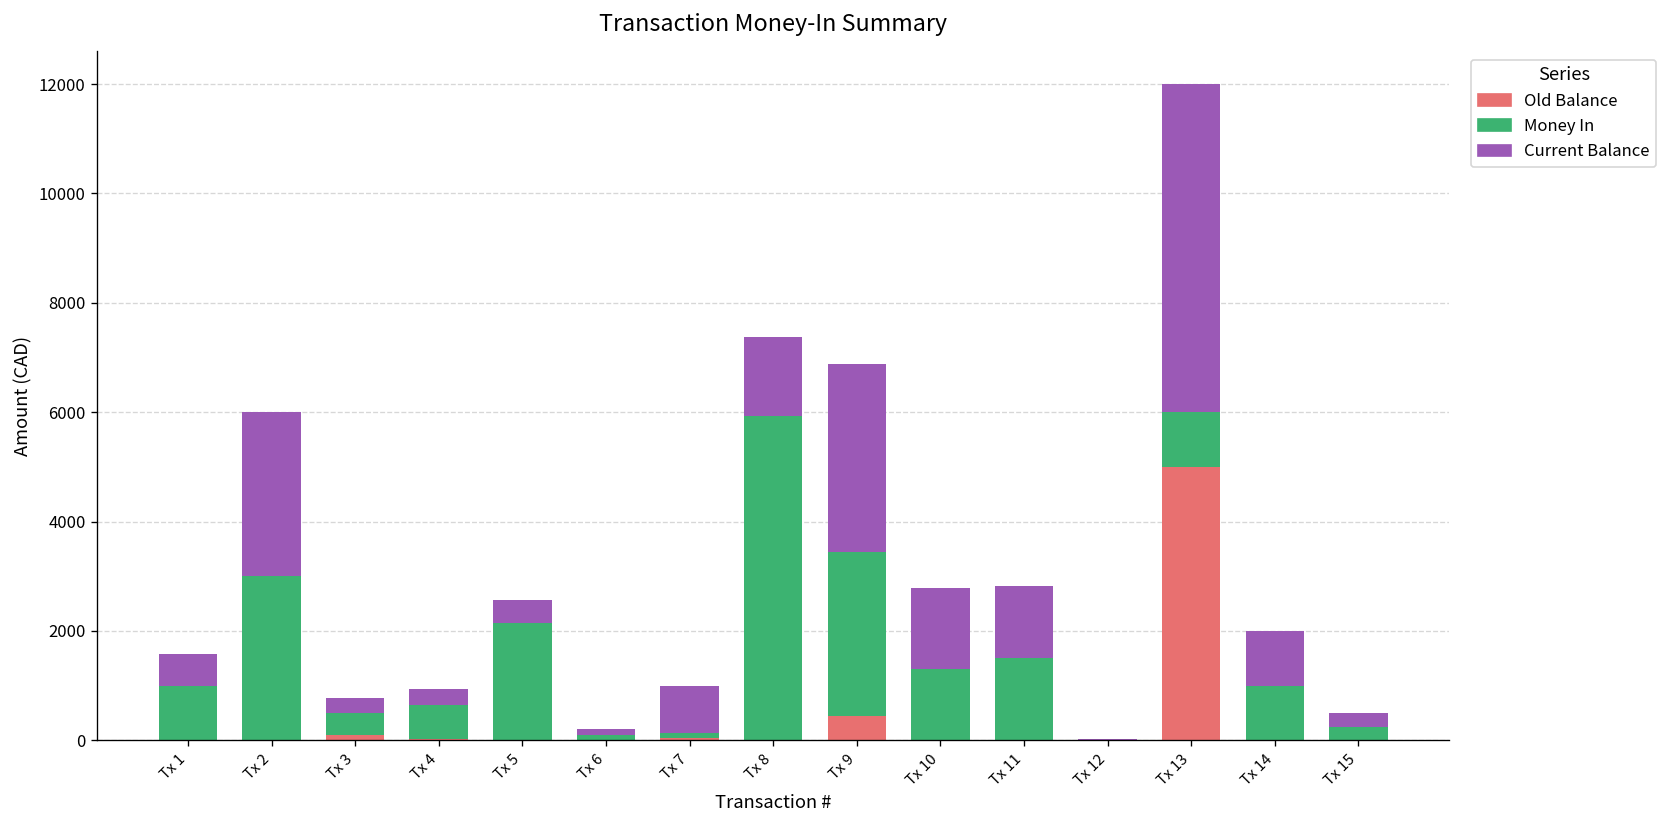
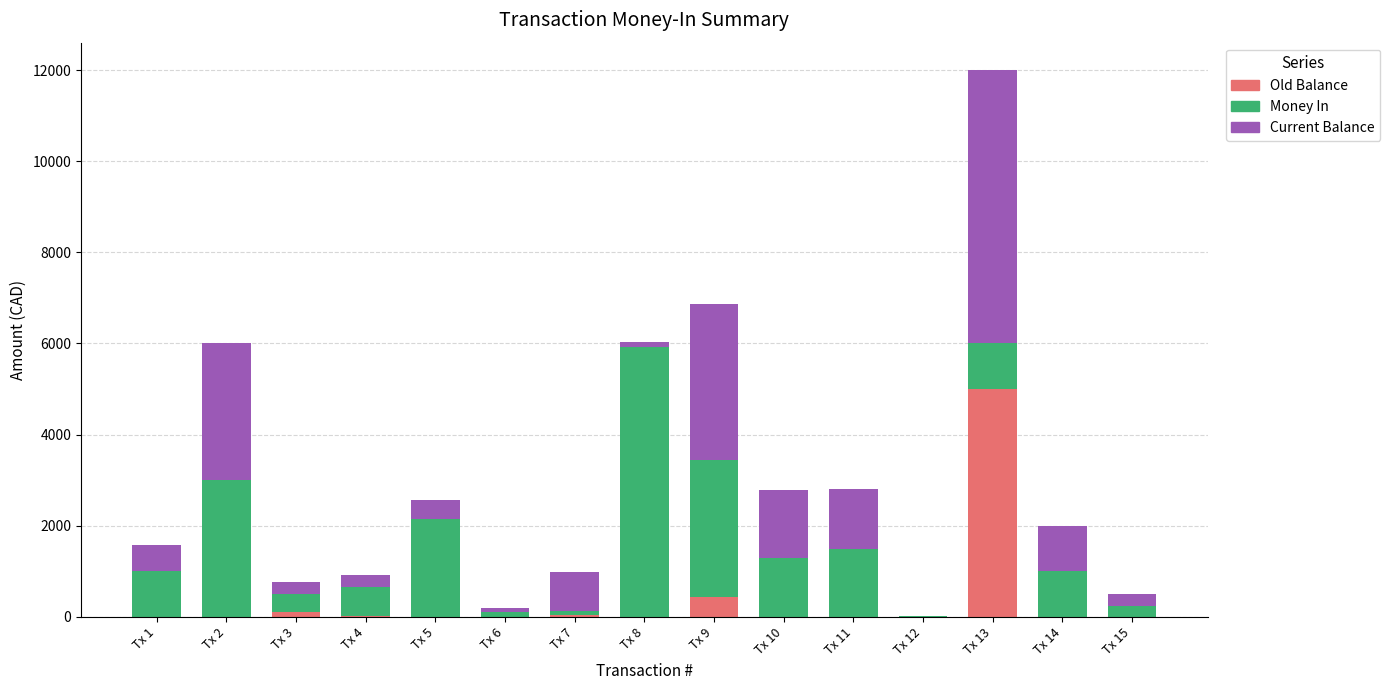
Current Balance, Tx 8: 1500 -> 100
